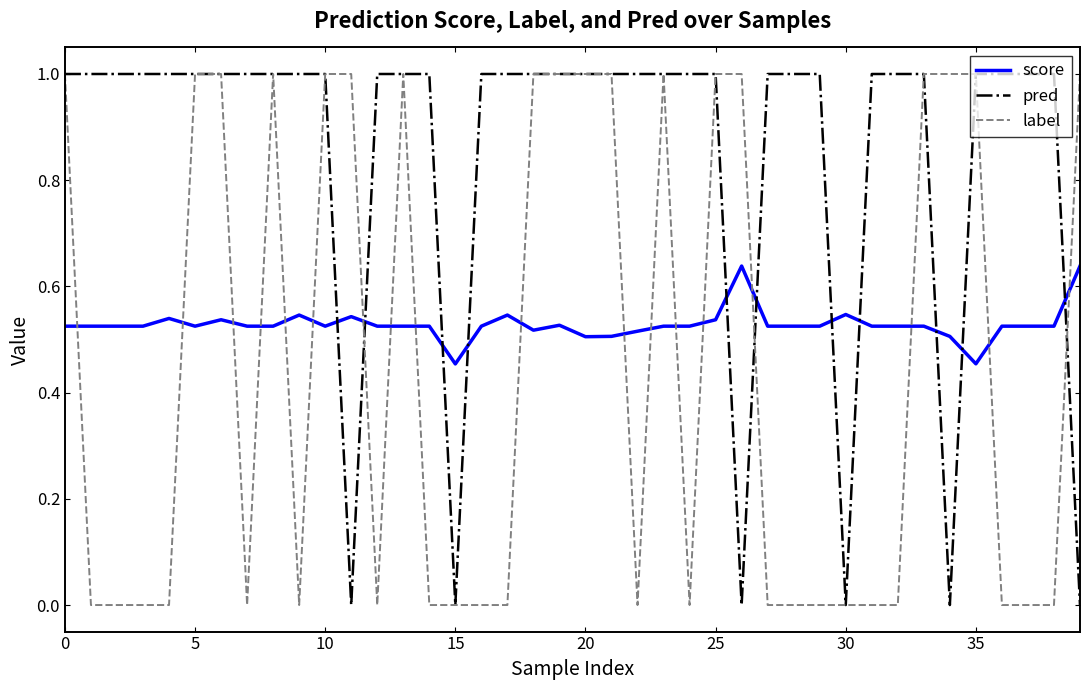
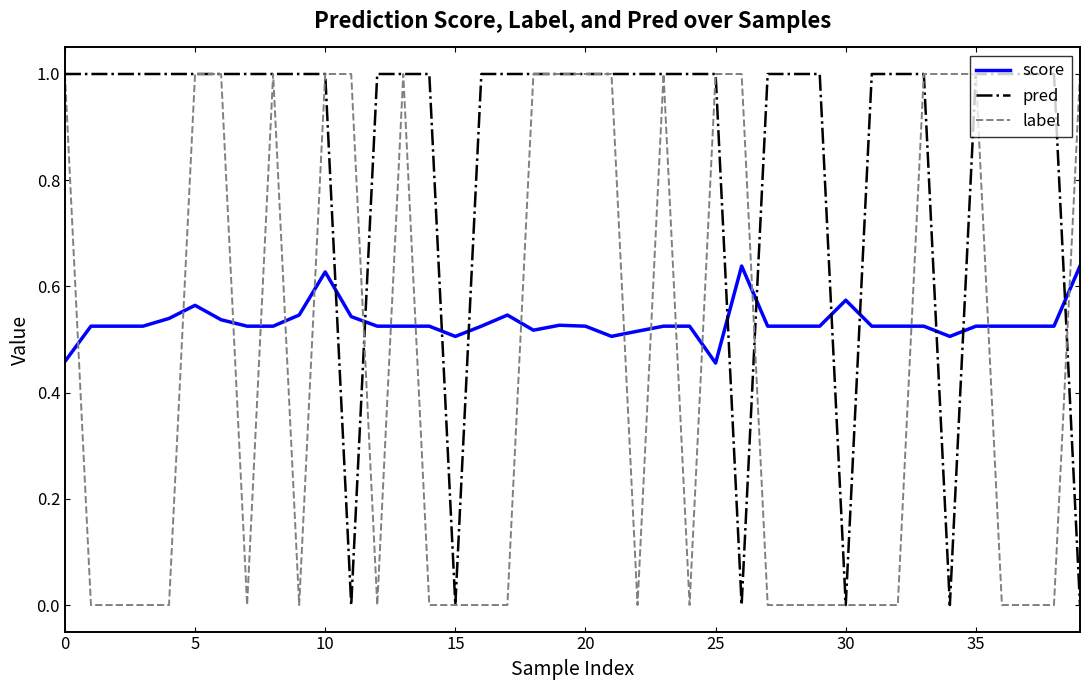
score, 0: 0.53 -> 0.46
score, 5: 0.53 -> 0.56
score, 10: 0.53 -> 0.63
score, 15: 0.45 -> 0.51
score, 20: 0.51 -> 0.53
score, 25: 0.54 -> 0.46
score, 30: 0.55 -> 0.57
score, 35: 0.45 -> 0.53
